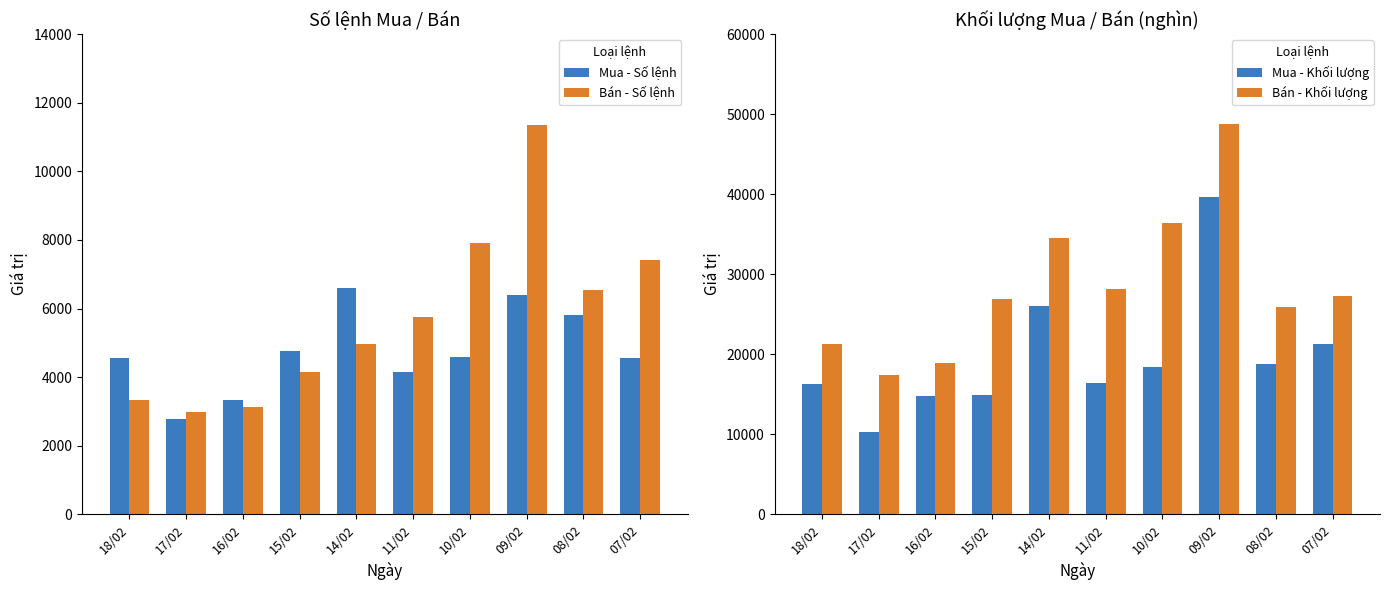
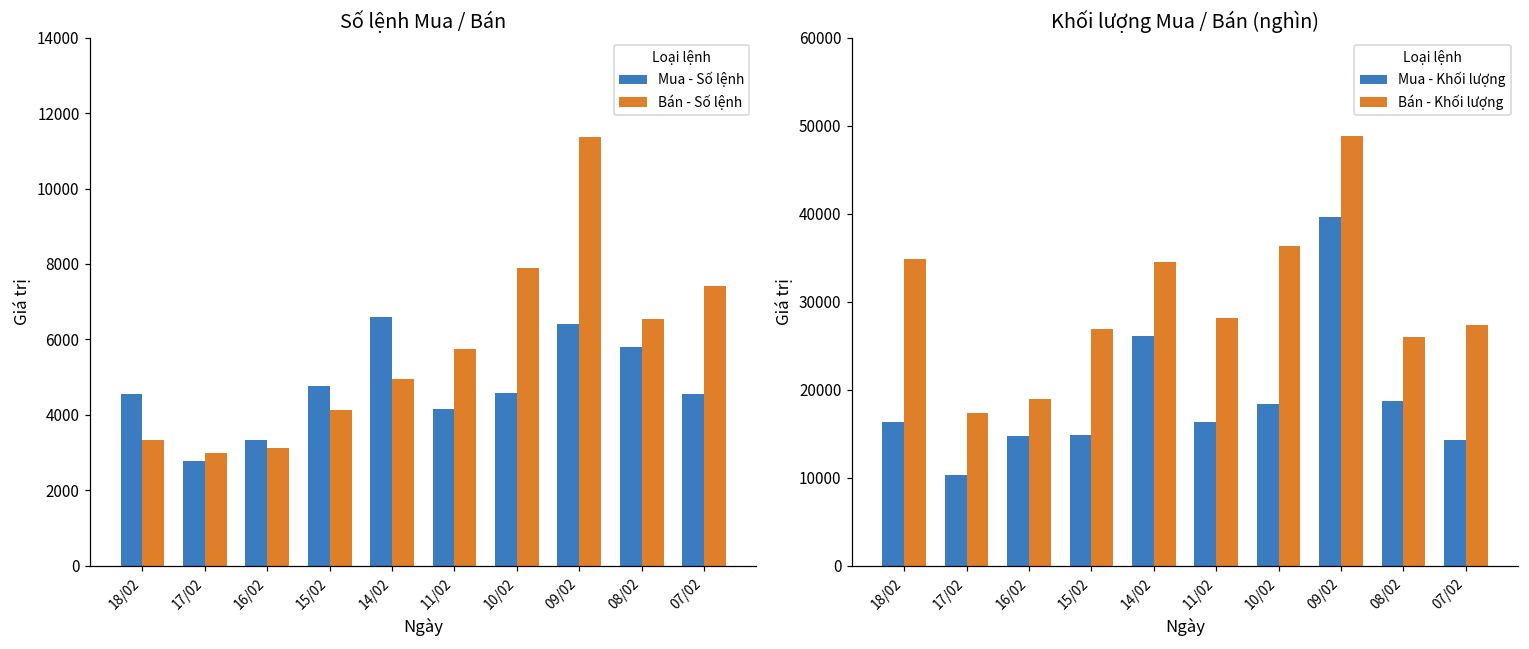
Khối lượng Mua / Bán (nghìn), Bán - Khối lượng, 18/02: 21000 -> 35000
Khối lượng Mua / Bán (nghìn), Mua - Khối lượng, 07/02: 21000 -> 14000
